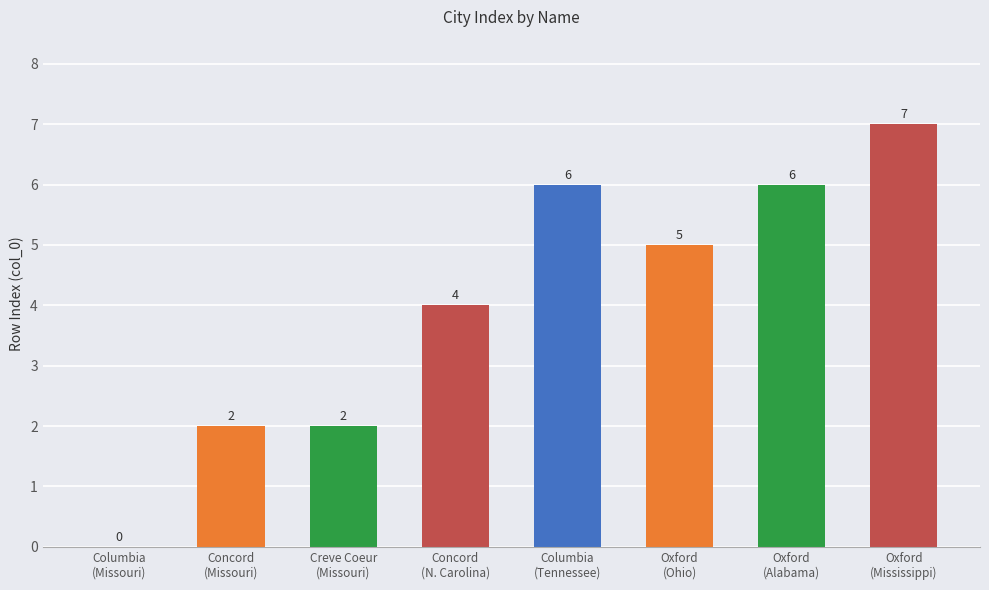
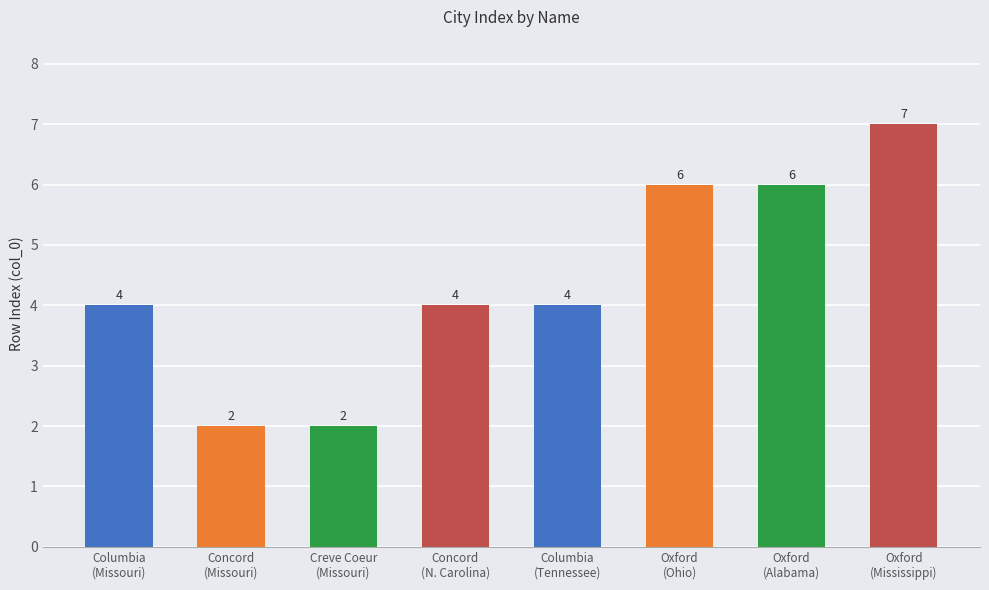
Columbia (Missouri): 0 -> 4
Columbia (Tennessee): 6 -> 4
Oxford (Ohio): 5 -> 6
